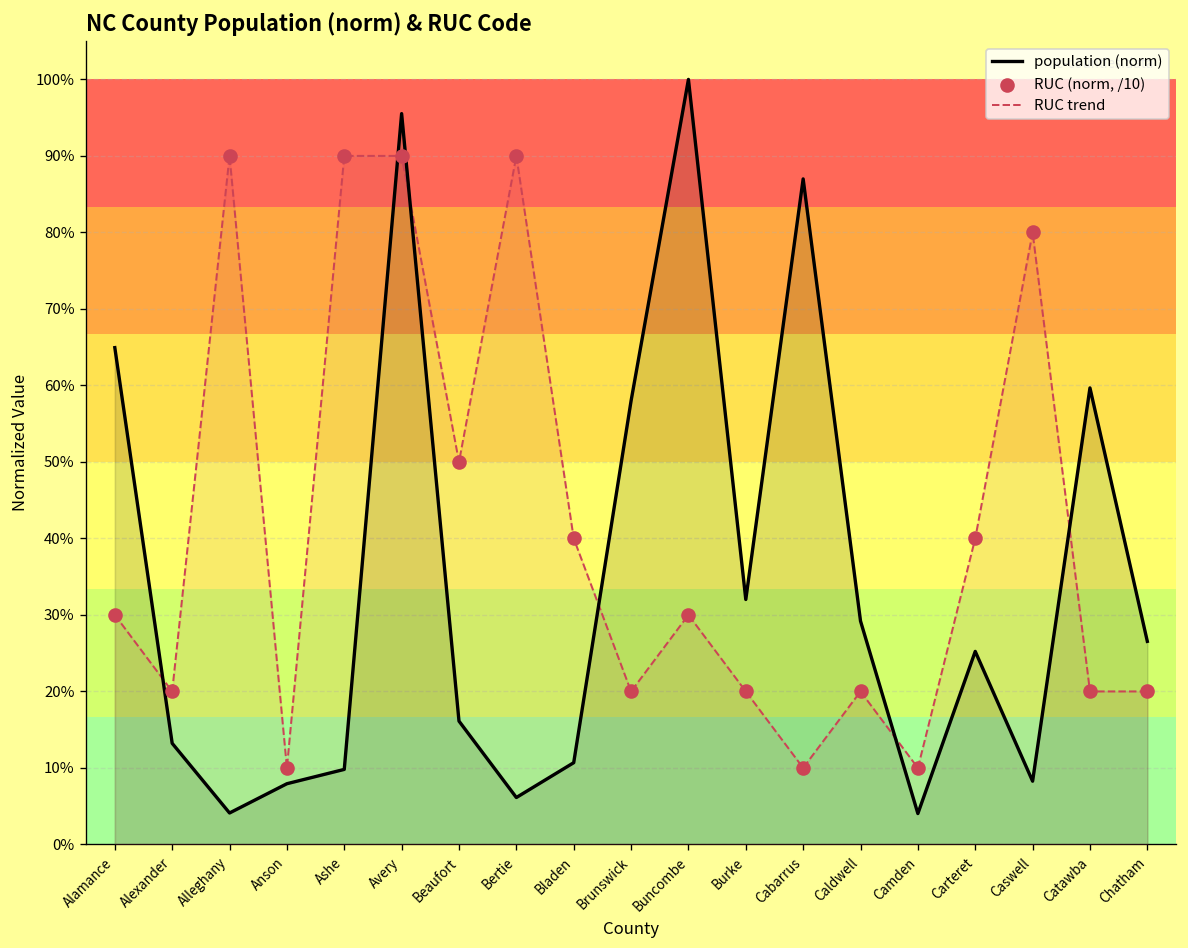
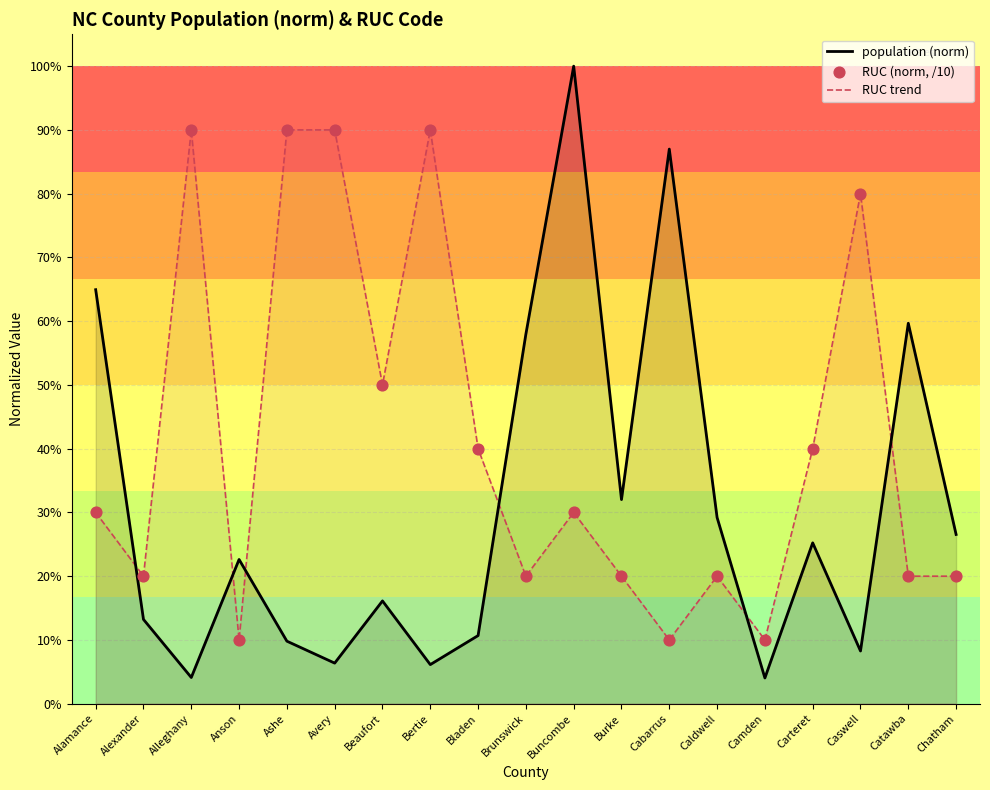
population (norm), Anson: 8% -> 23%
population (norm), Avery: 96% -> 6%
